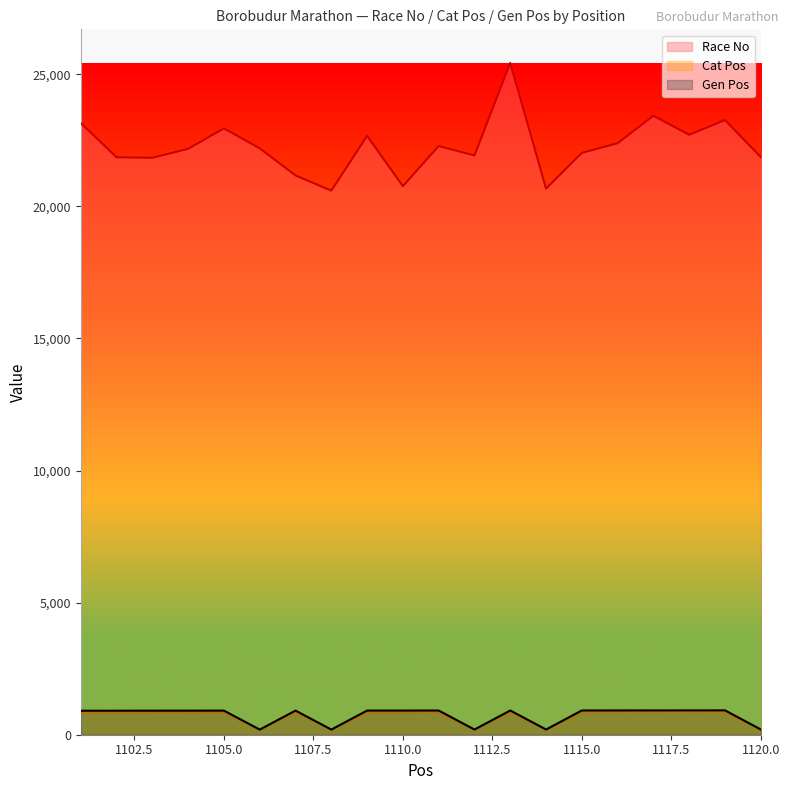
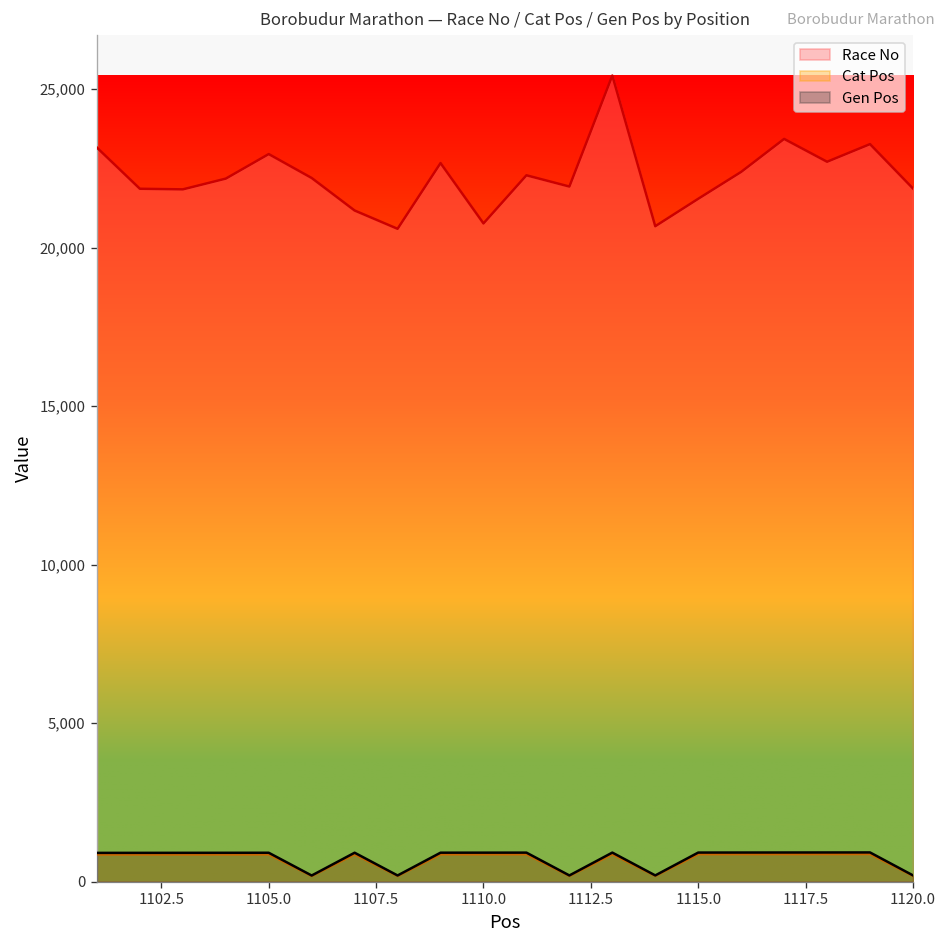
Race No, 1115.0: 22,000 -> 21,500
